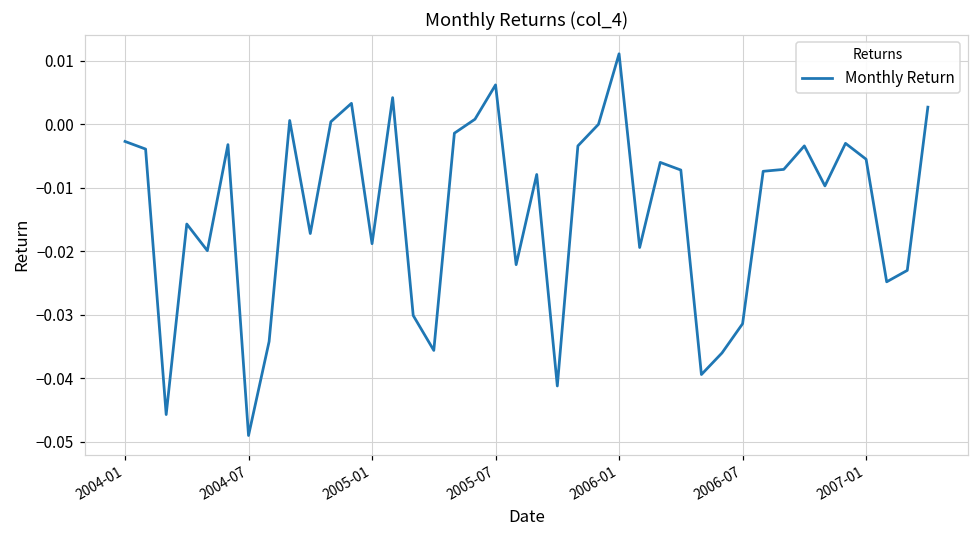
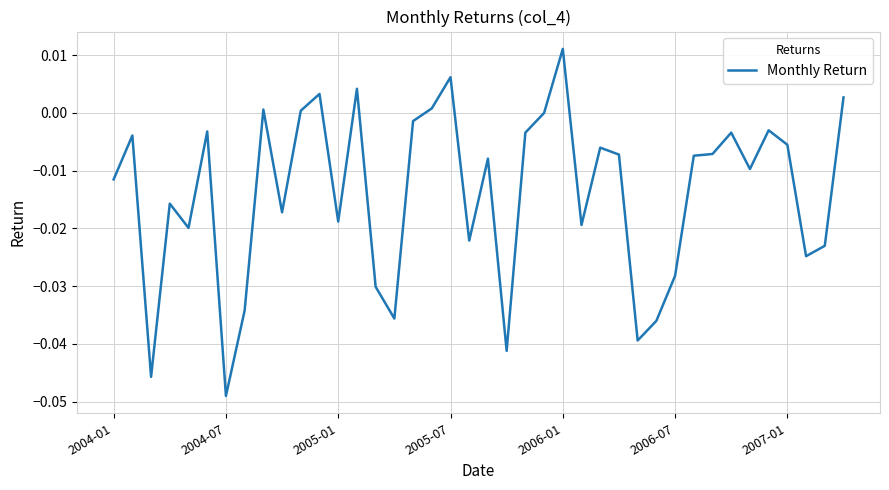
2004-01: -0.003 -> -0.012
2006-07: -0.031 -> -0.028
